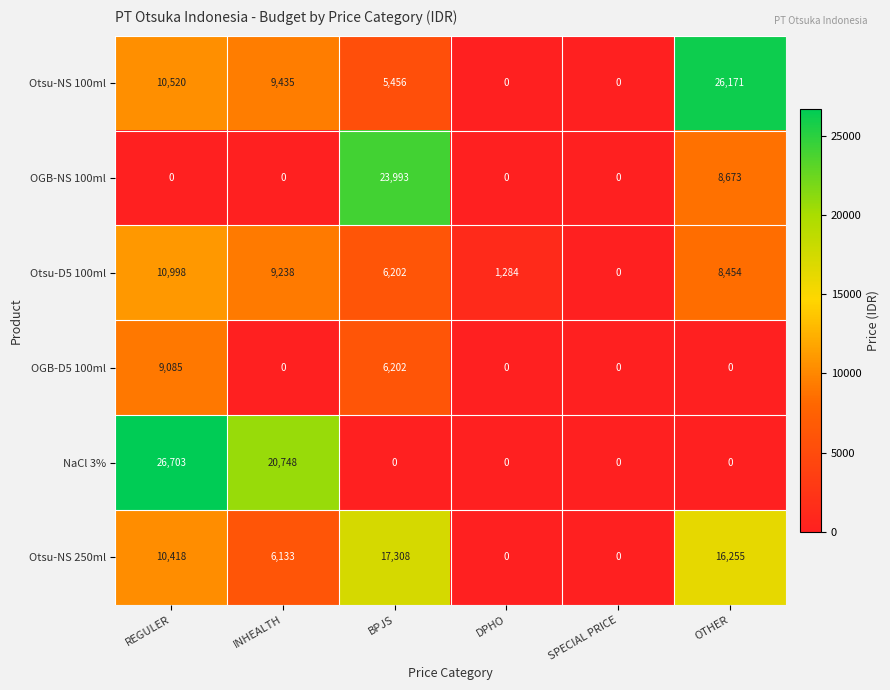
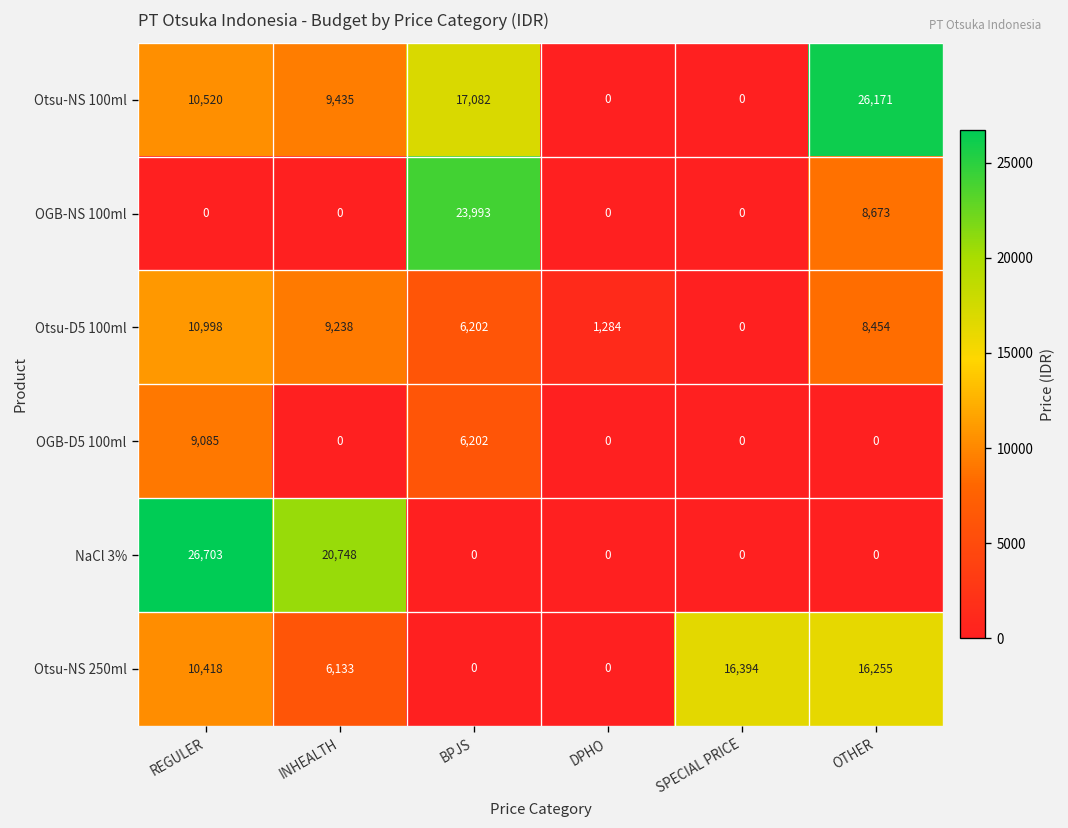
Otsu-NS 100ml, BPJS: 5,456 -> 17,082
Otsu-NS 250ml, BPJS: 17,308 -> 0
Otsu-NS 250ml, SPECIAL PRICE: 0 -> 16,394
